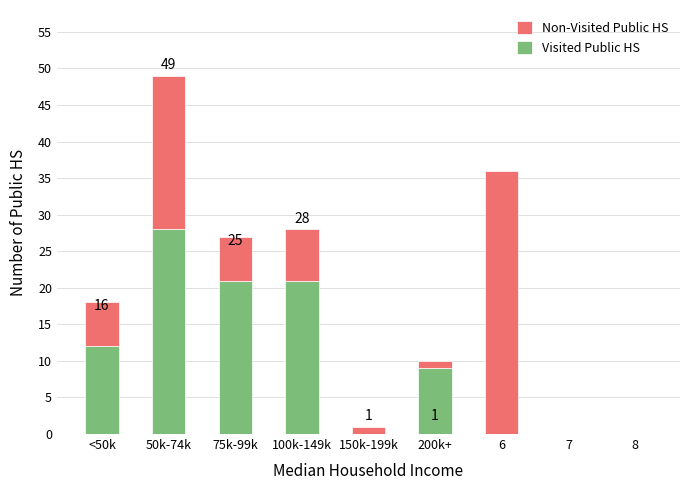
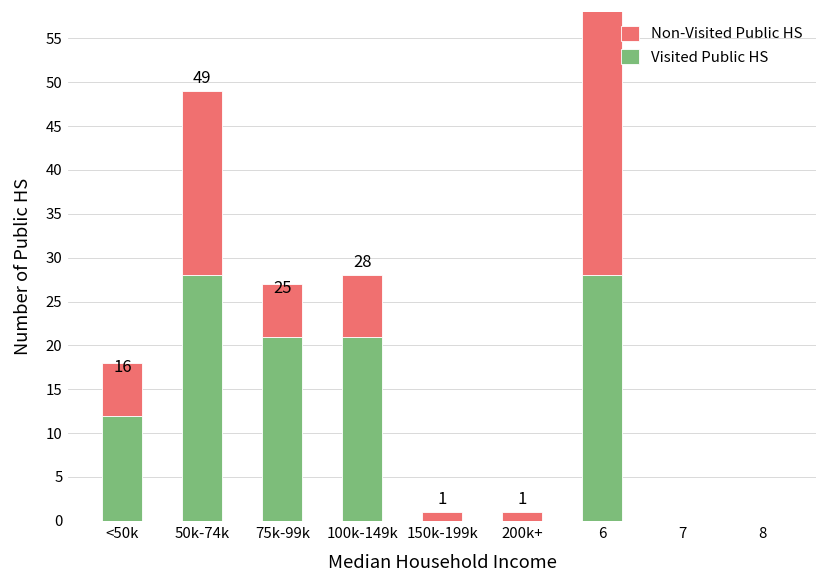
Visited Public HS, 200k+: 9 -> 0
Visited Public HS, 6: 0 -> 28
